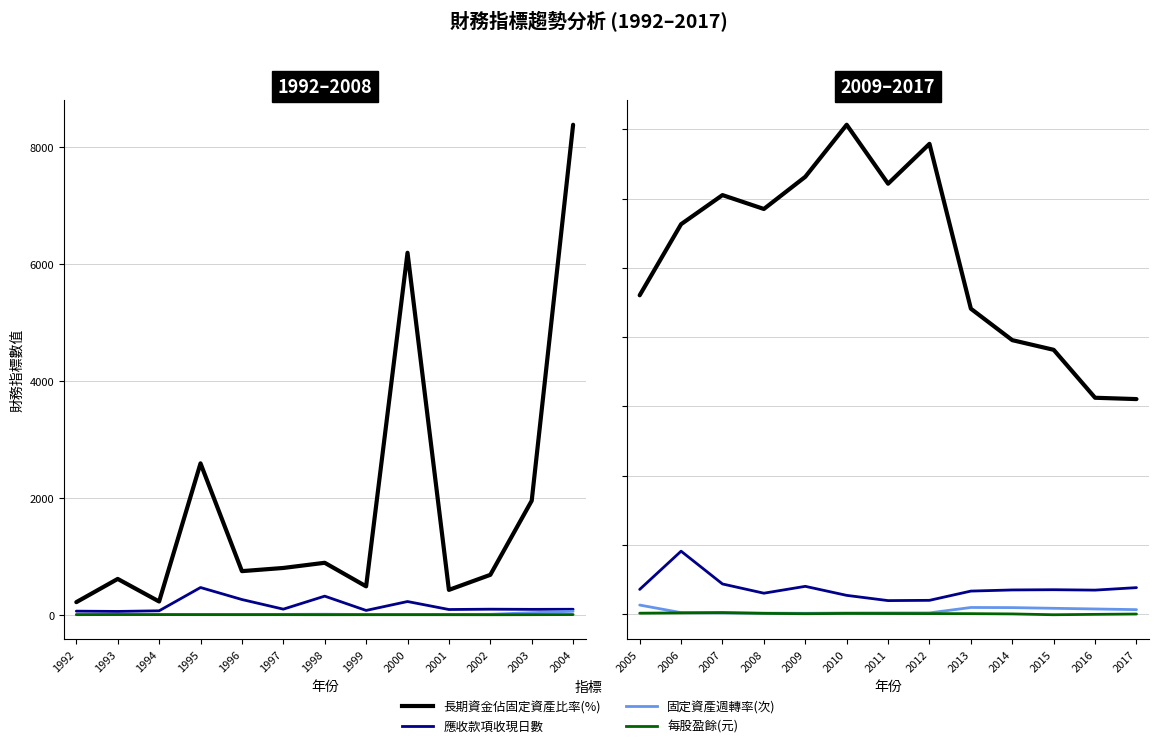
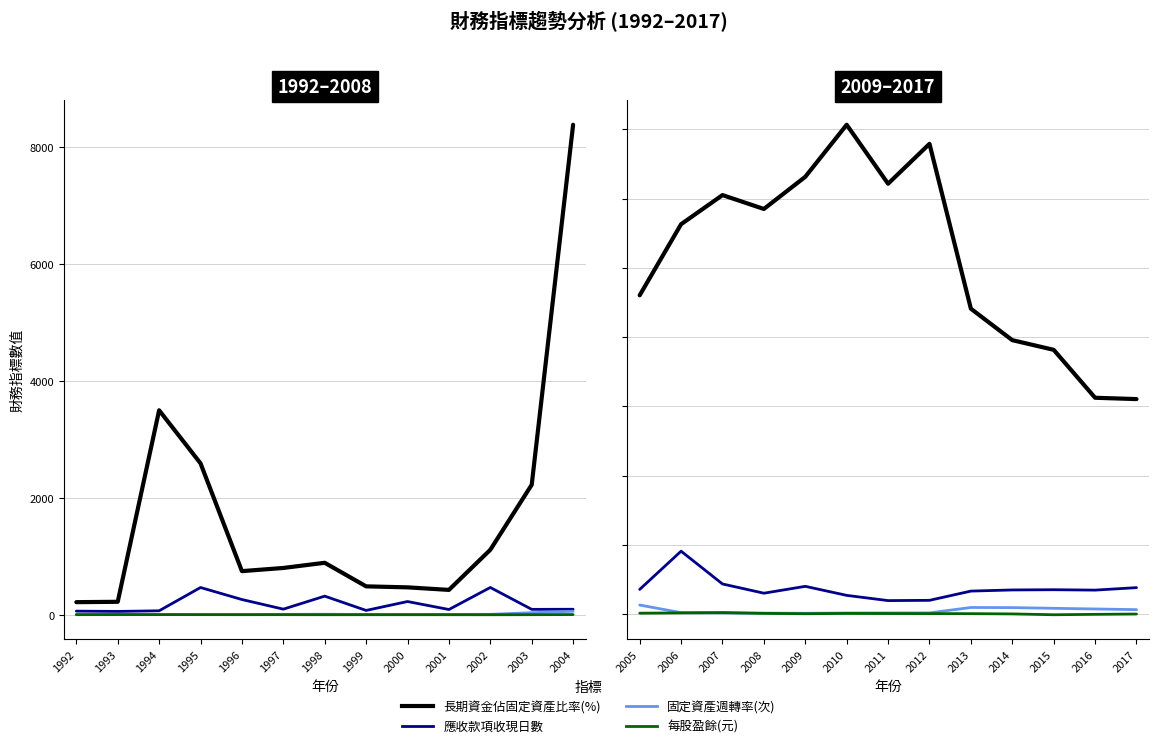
1992–2008, 長期資金佔固定資產比率(%), 1993: 600 -> 200
1992–2008, 長期資金佔固定資產比率(%), 1994: 200 -> 3500
1992–2008, 長期資金佔固定資產比率(%), 2000: 6200 -> 500
1992–2008, 長期資金佔固定資產比率(%), 2002: 700 -> 1100
1992–2008, 應收款項收現日數, 2002: 100 -> 500
1992–2008, 長期資金佔固定資產比率(%), 2003: 2000 -> 2200
